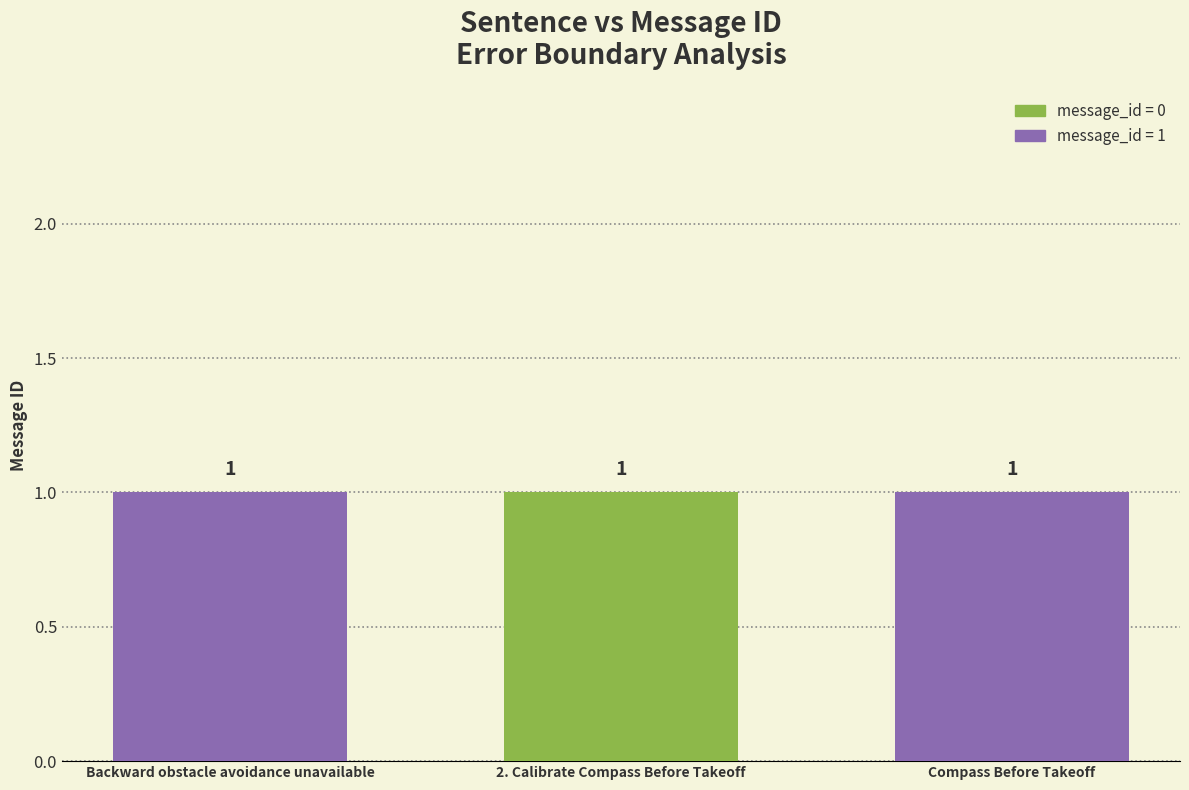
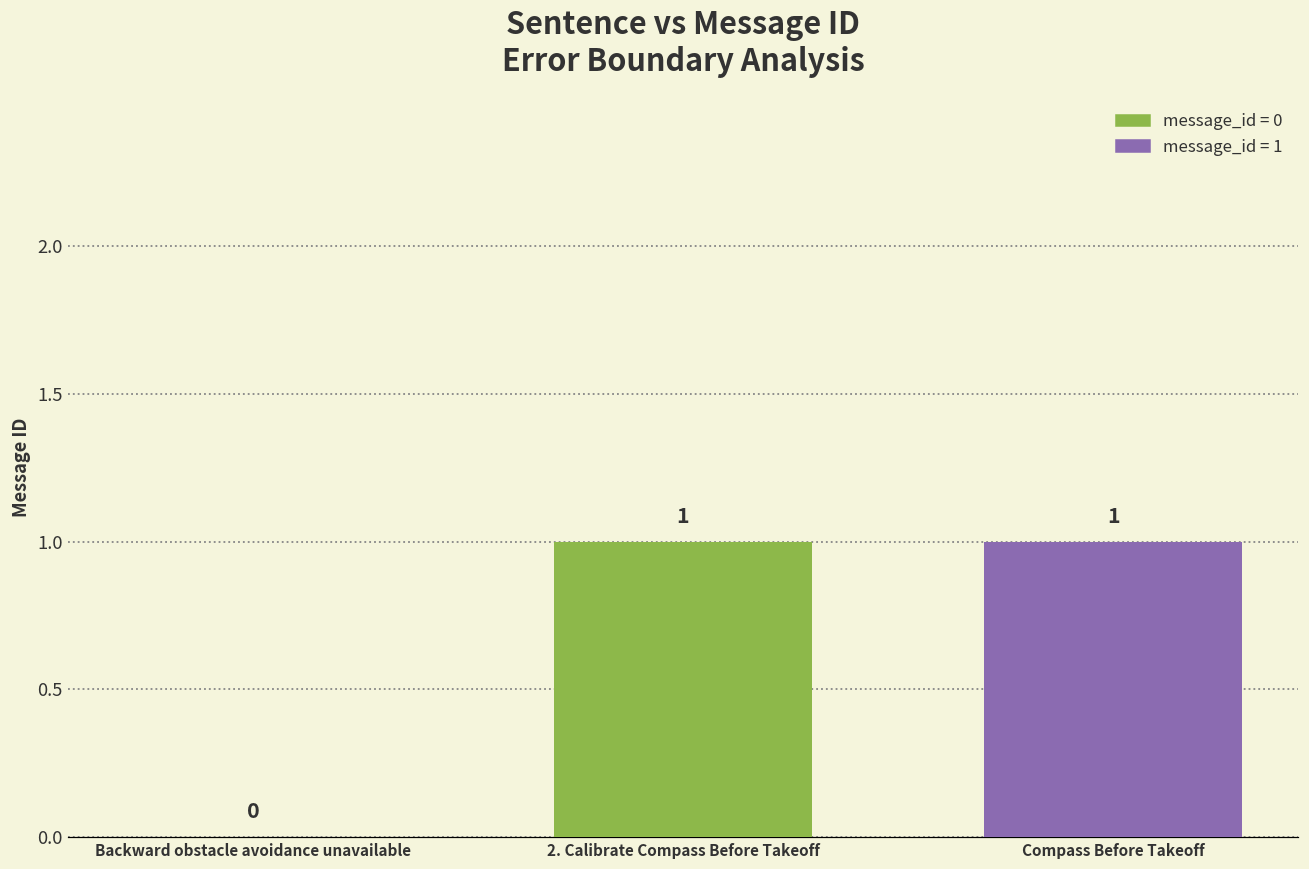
Backward obstacle avoidance unavailable: 1 -> 0
